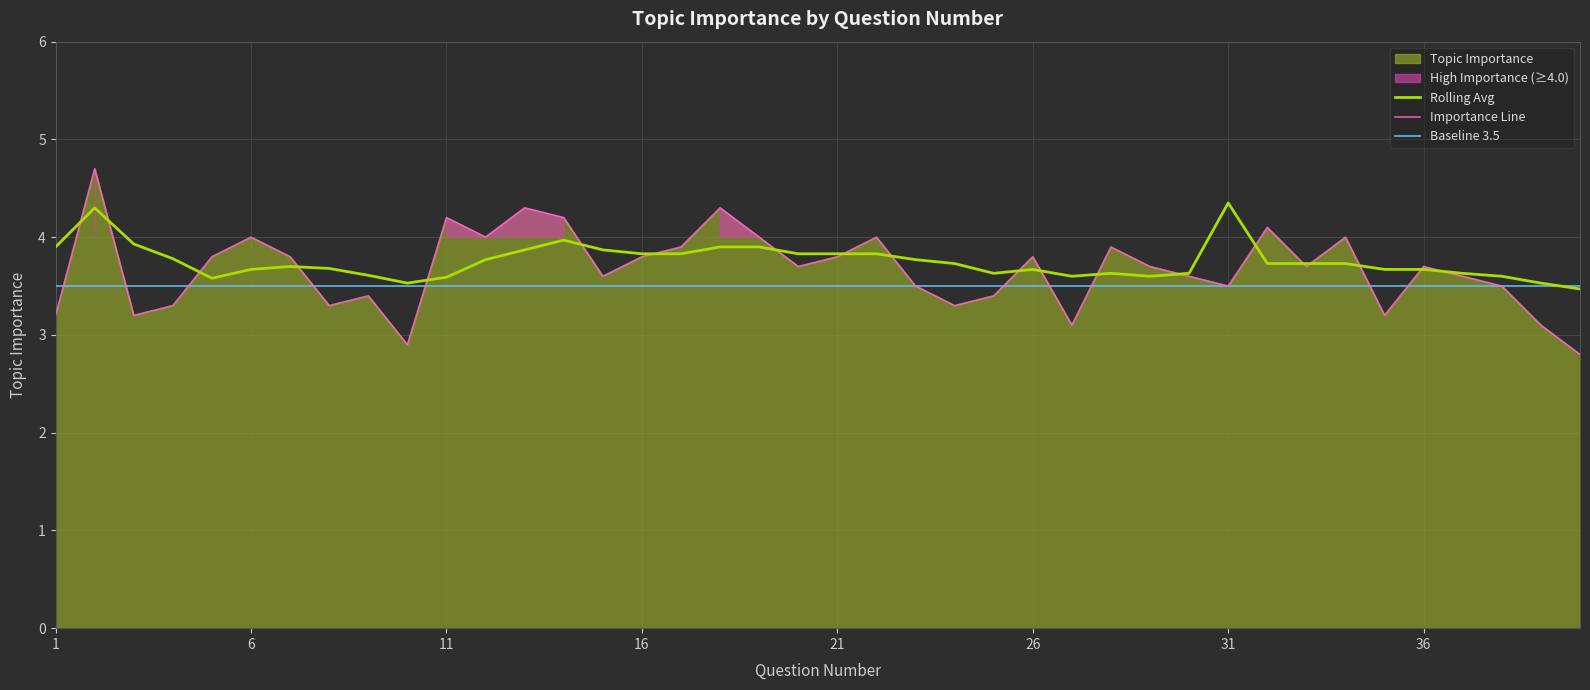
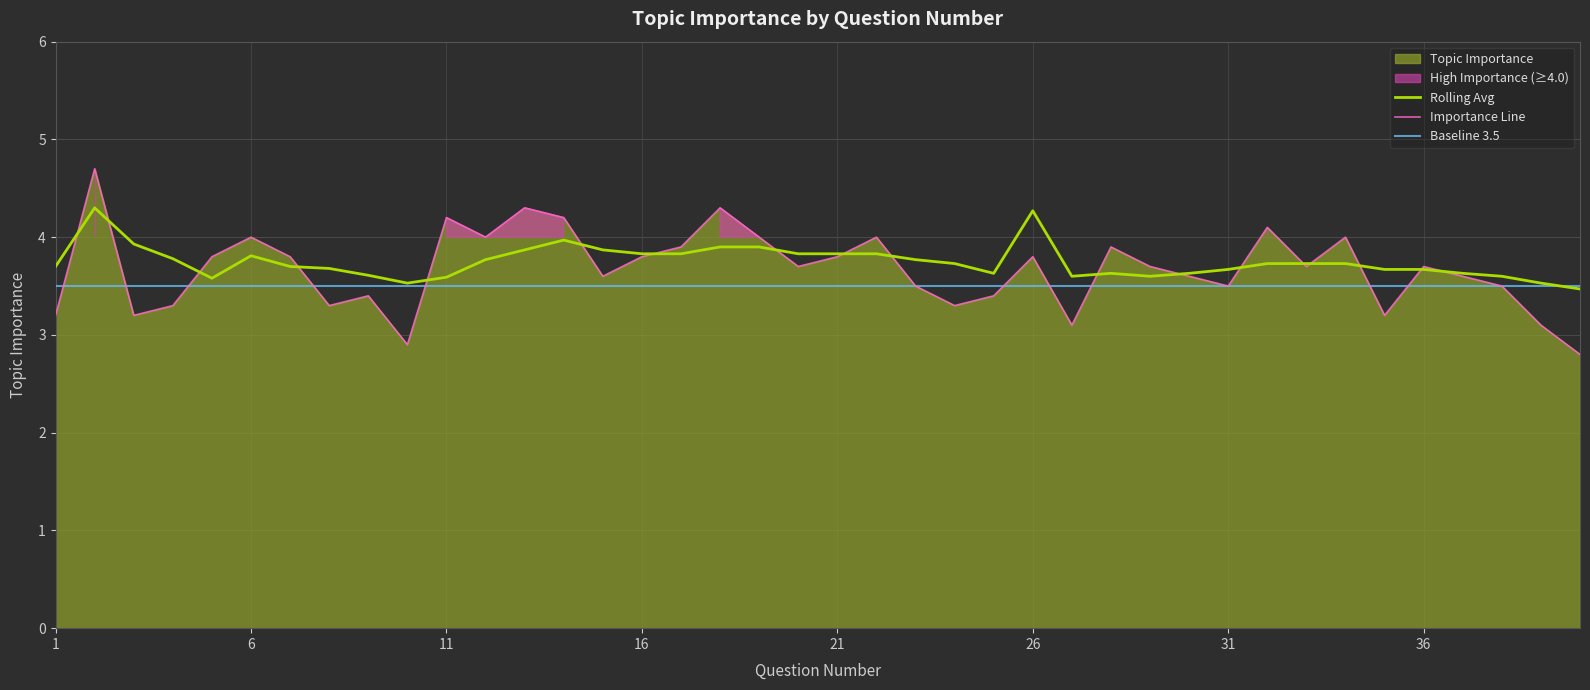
Rolling Avg, 1: 3.9 -> 3.7
Rolling Avg, 6: 3.7 -> 3.8
Rolling Avg, 26: 3.7 -> 4.3
Rolling Avg, 31: 4.4 -> 3.7
